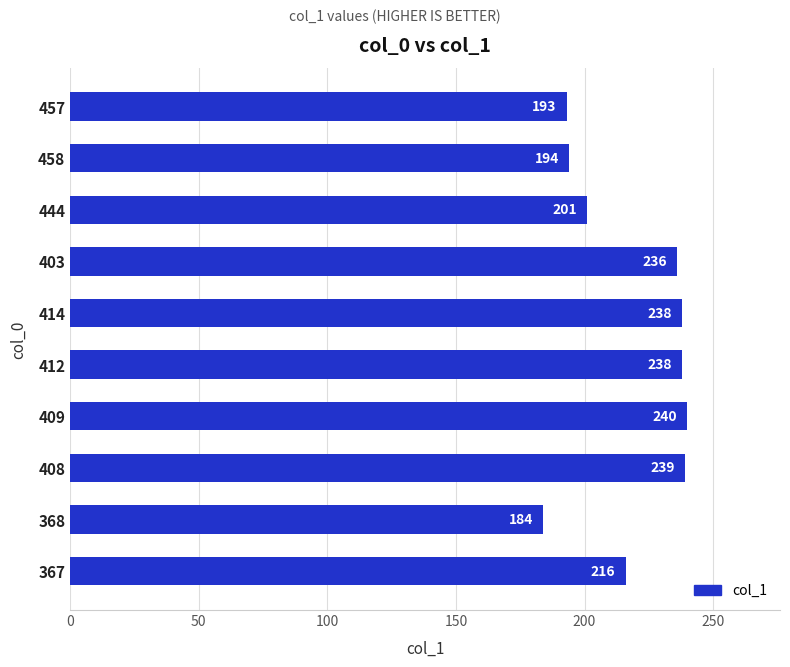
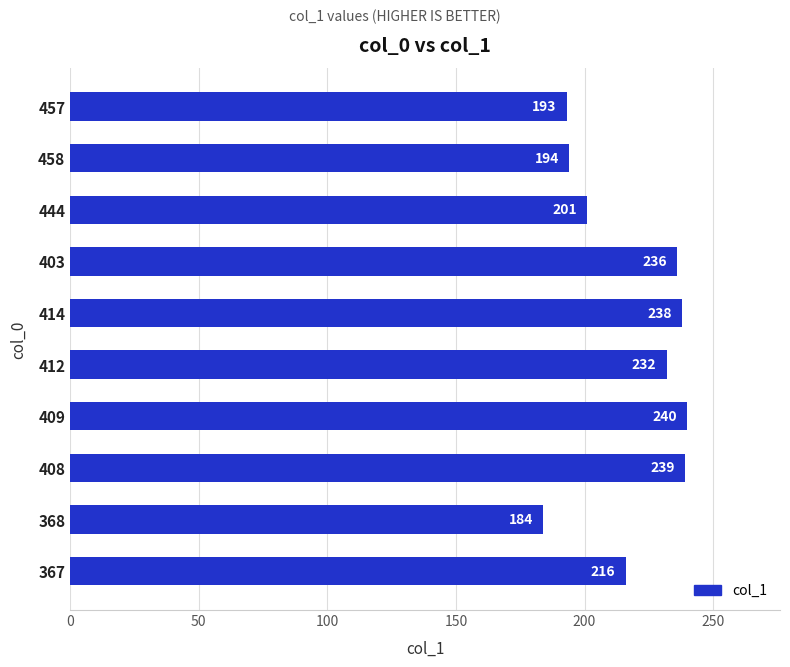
412: 238 -> 232
